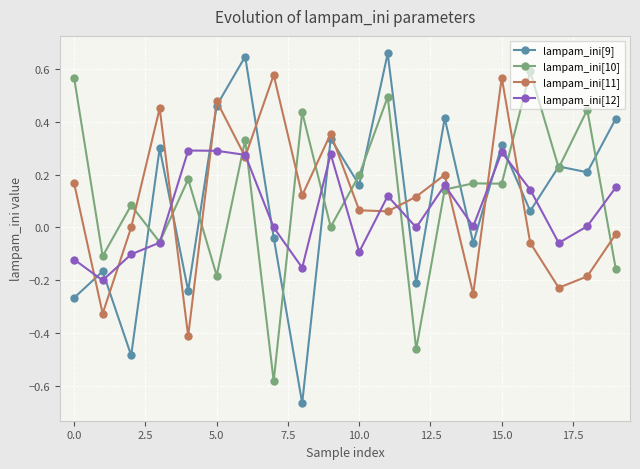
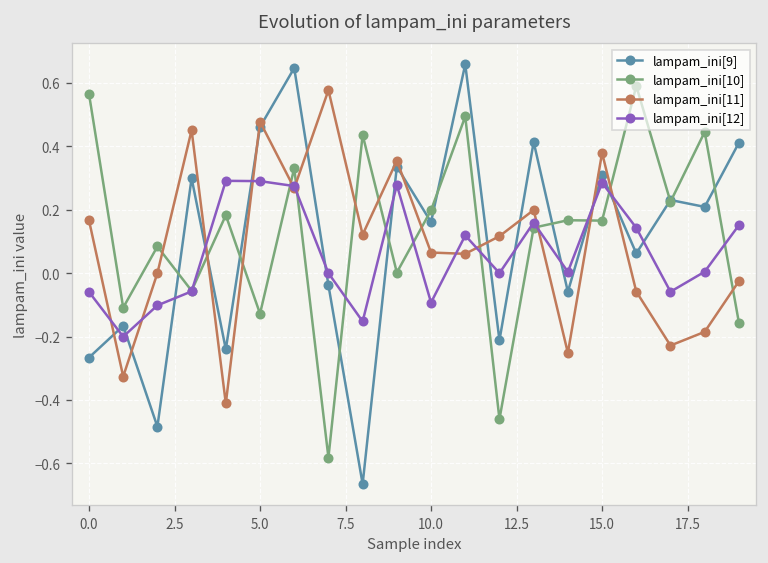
lampam_ini[12], 0.0: -0.12 -> -0.06
lampam_ini[10], 5.0: -0.18 -> -0.13
lampam_ini[11], 15.0: 0.57 -> 0.38
